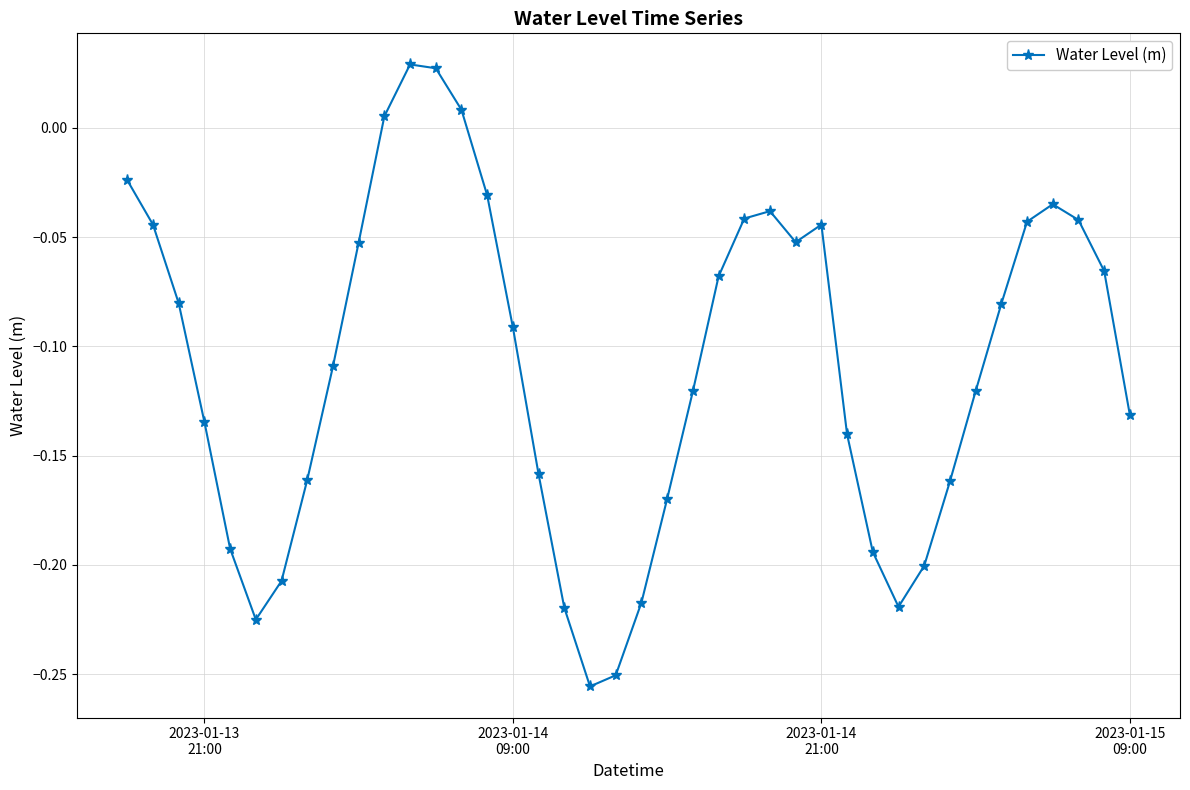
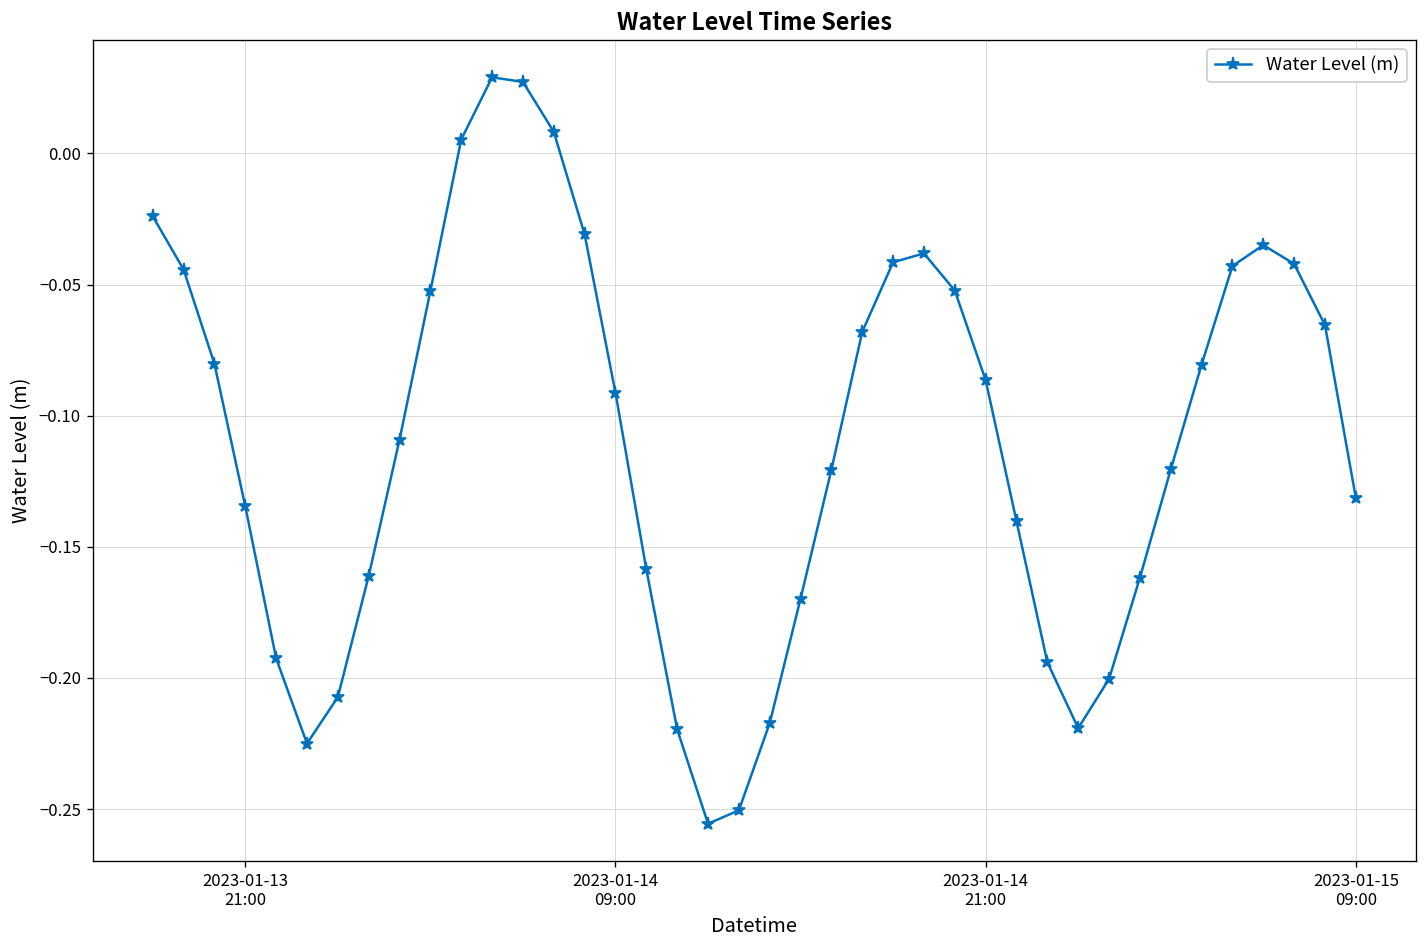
2023-01-14 21:00: -0.044 -> -0.086
